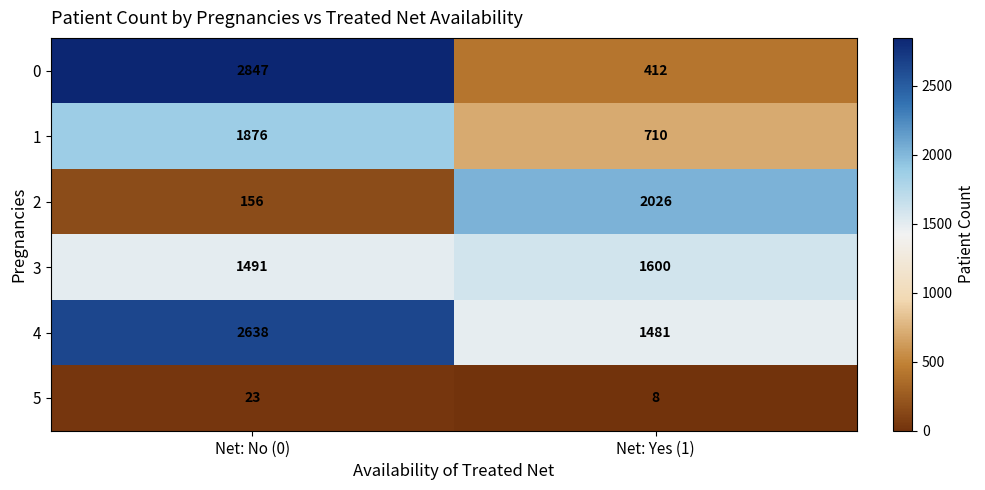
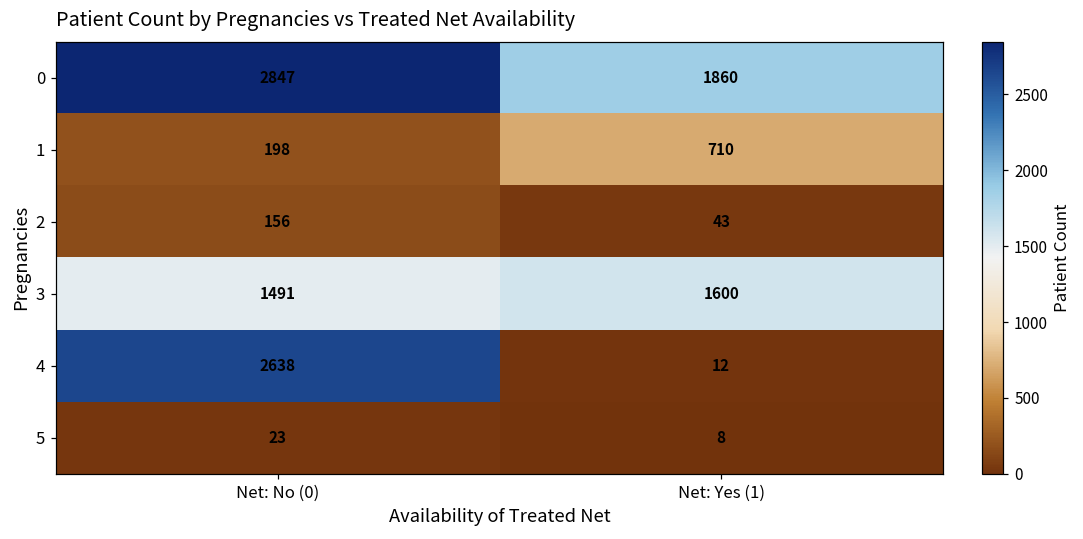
0, Net: Yes (1): 412 -> 1860
1, Net: No (0): 1876 -> 198
2, Net: Yes (1): 2026 -> 43
4, Net: Yes (1): 1481 -> 12
